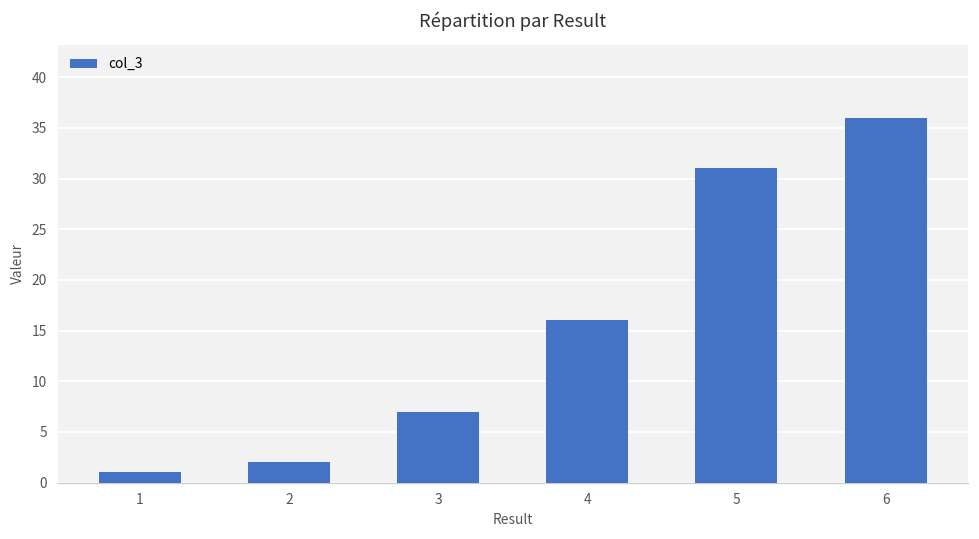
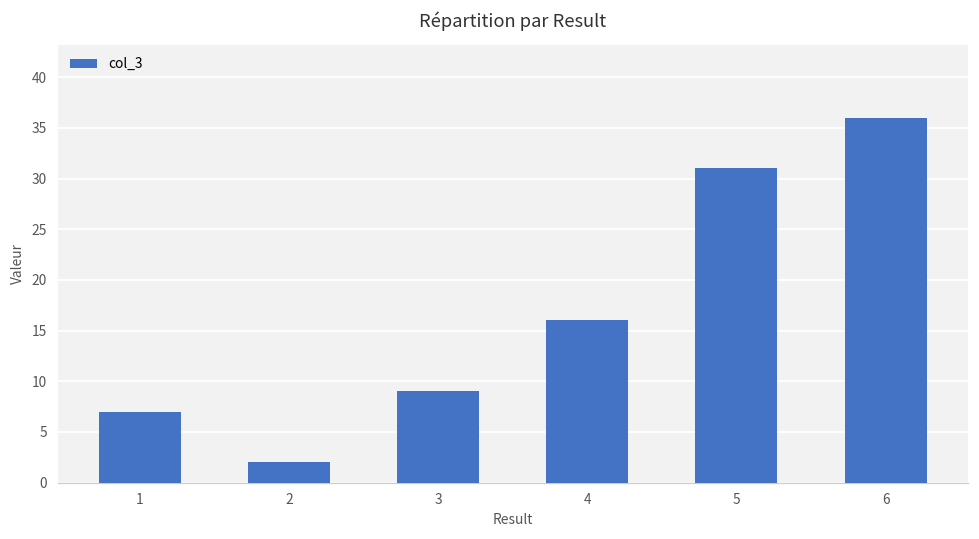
1: 1 -> 7
3: 7 -> 9
